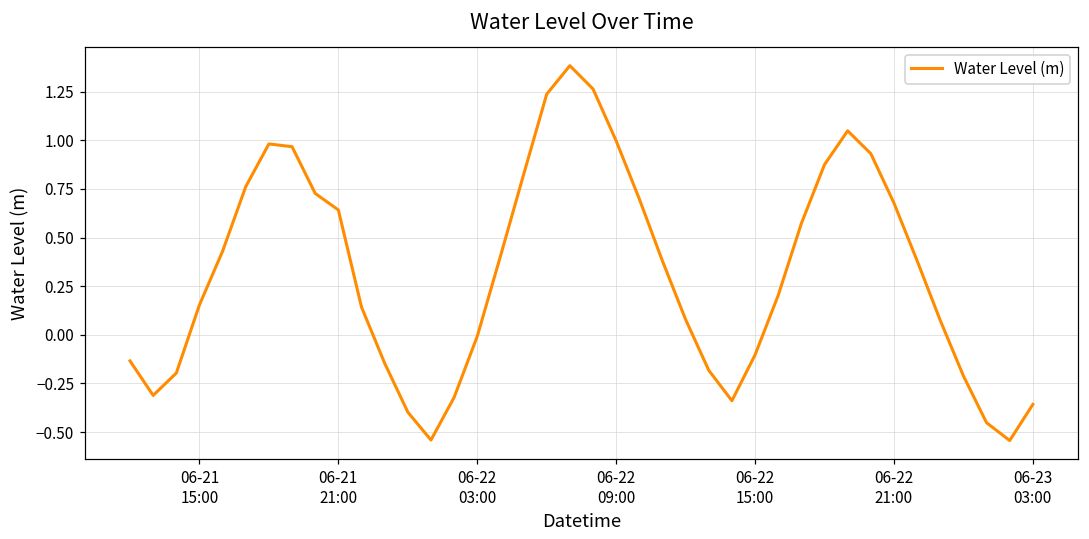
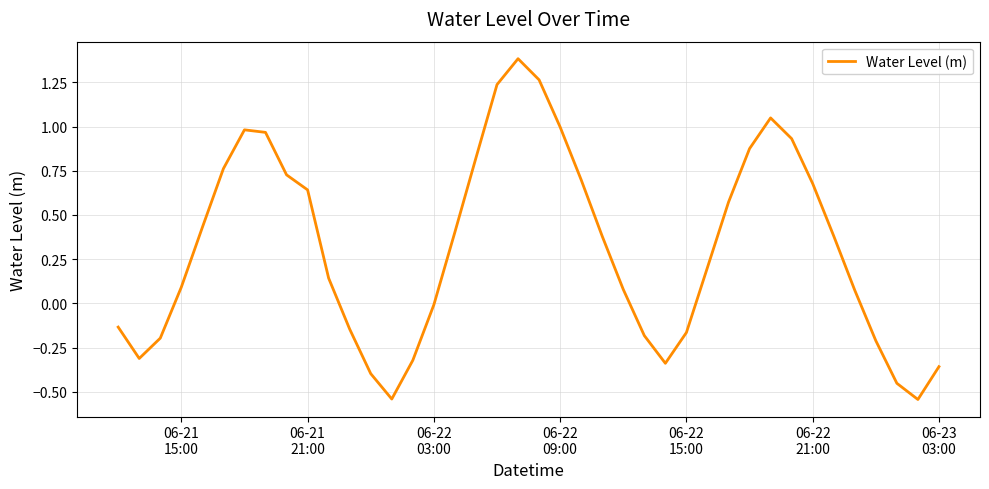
06-21 15:00: 0.15 -> 0.09
06-22 15:00: -0.10 -> -0.16
